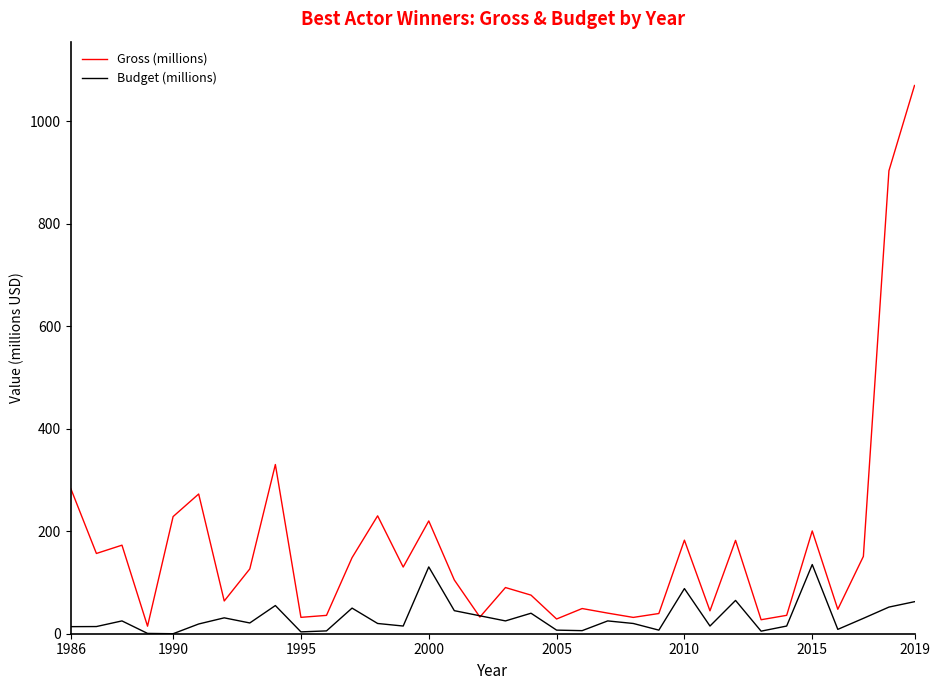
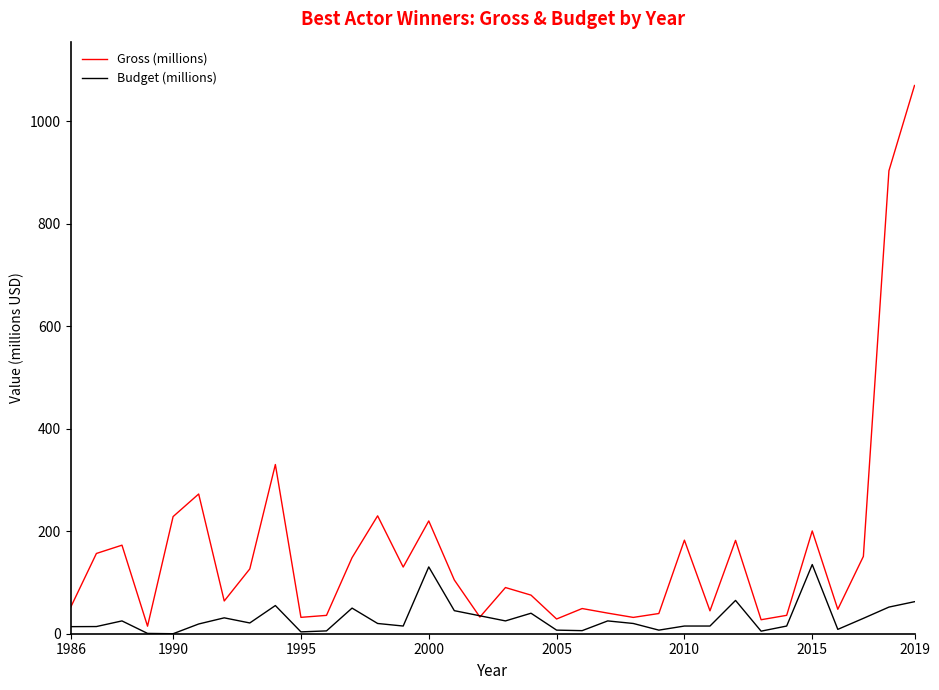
Gross (millions), 1986: 280 -> 50
Budget (millions), 2010: 90 -> 20
